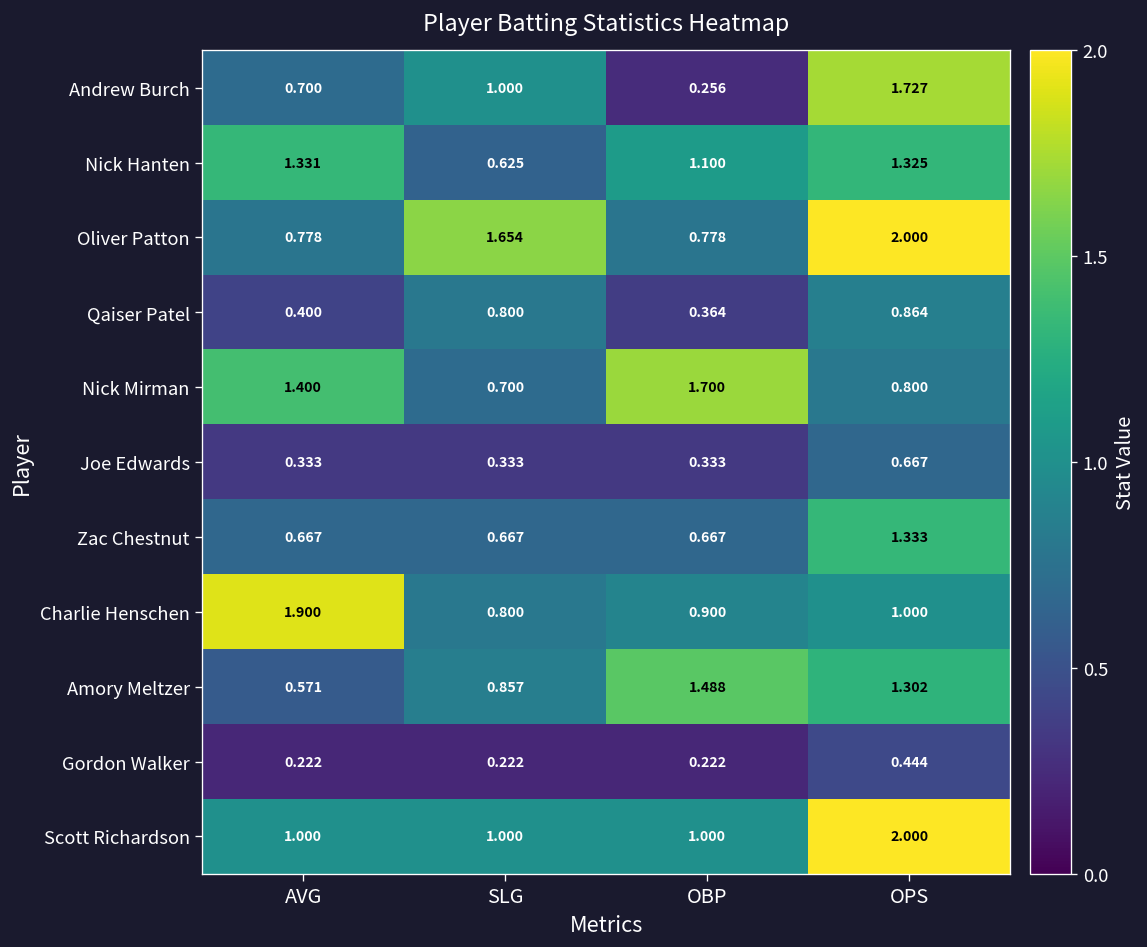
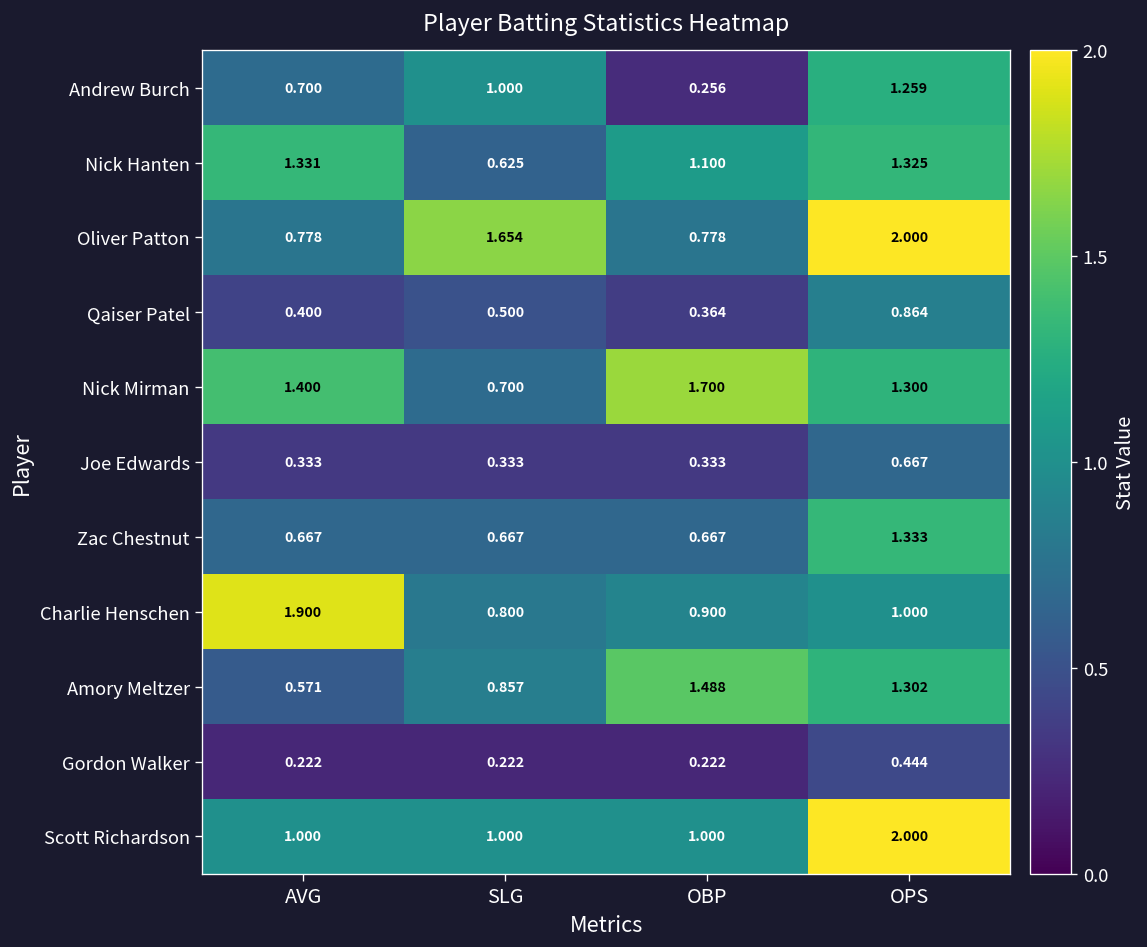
Andrew Burch, OPS: 1.727 -> 1.259
Qaiser Patel, SLG: 0.800 -> 0.500
Nick Mirman, OPS: 0.800 -> 1.300
